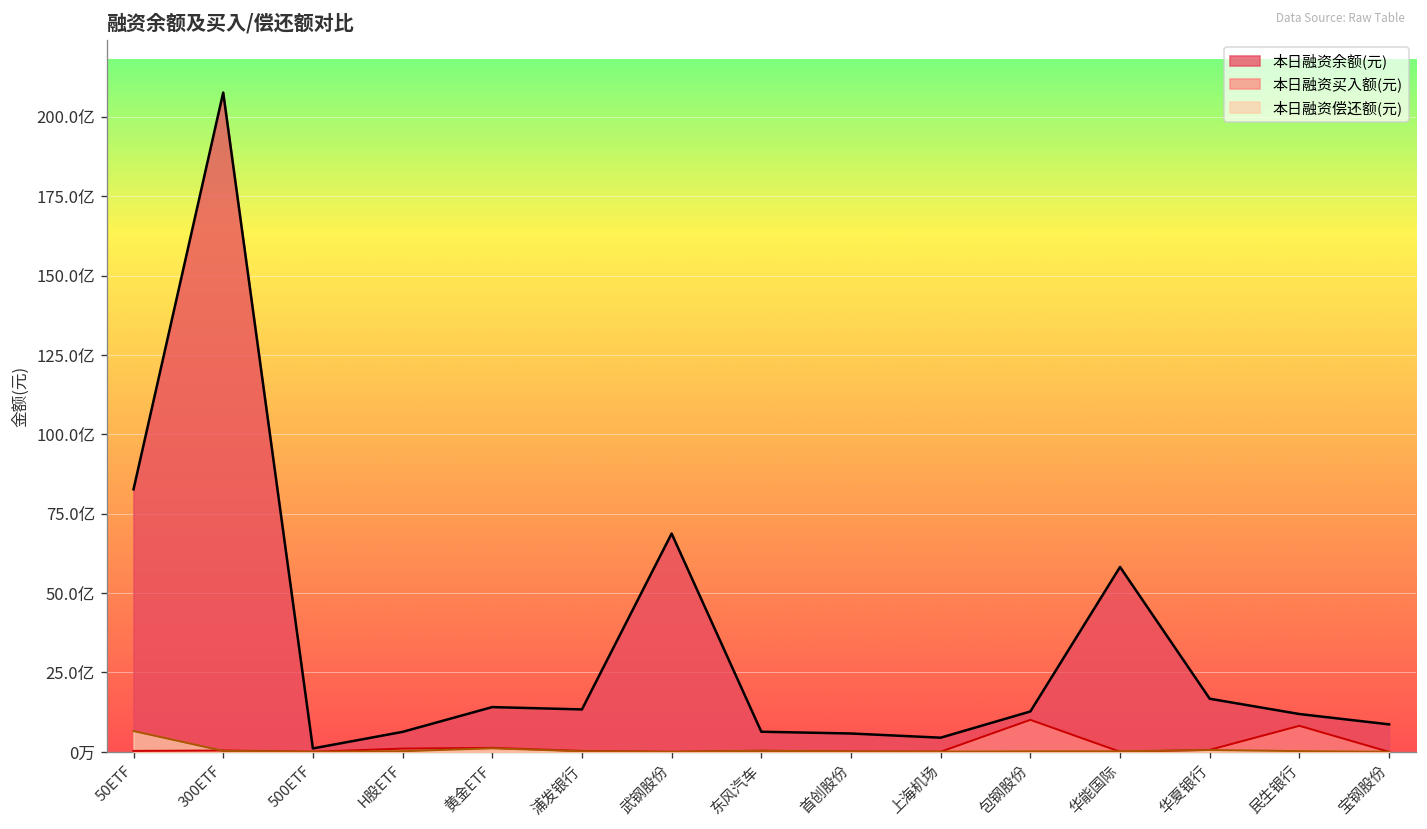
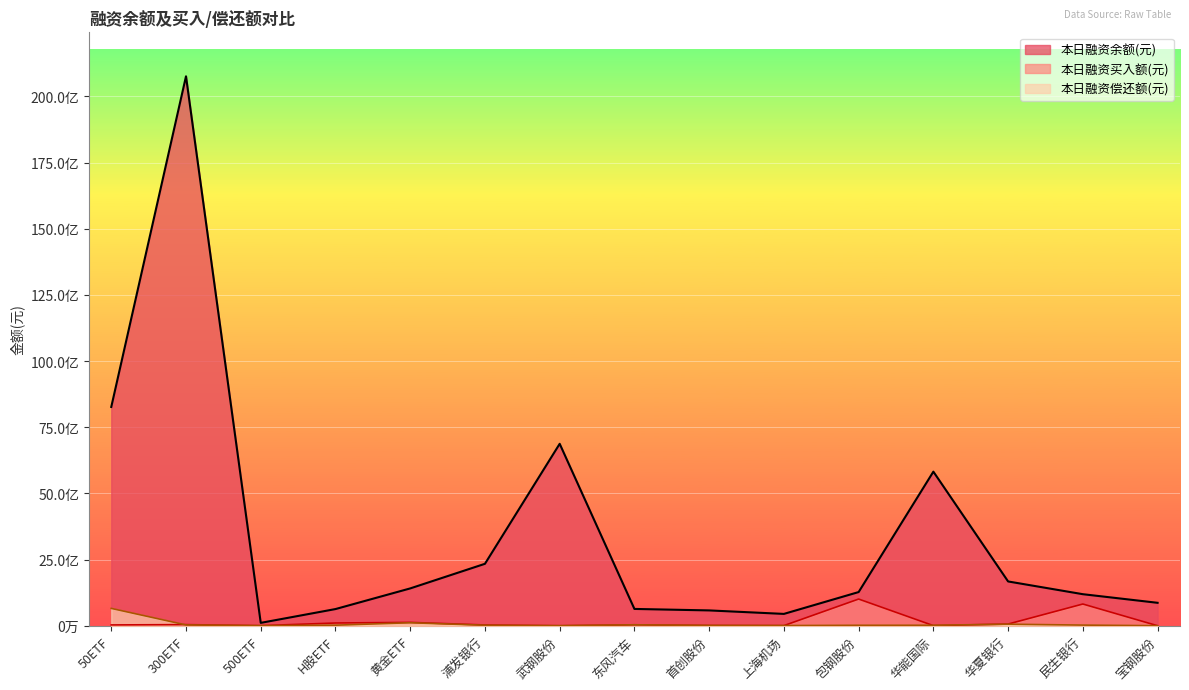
本日融资余额(元), 浦发银行: 13亿 -> 23亿
